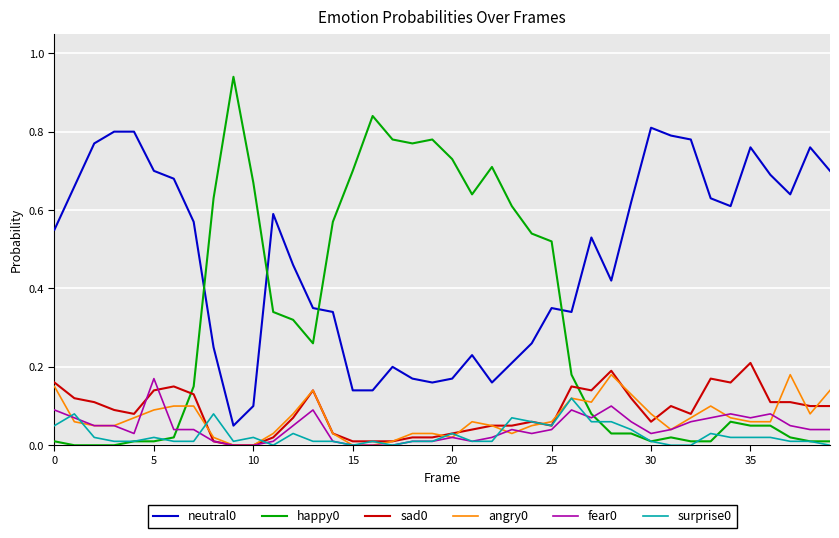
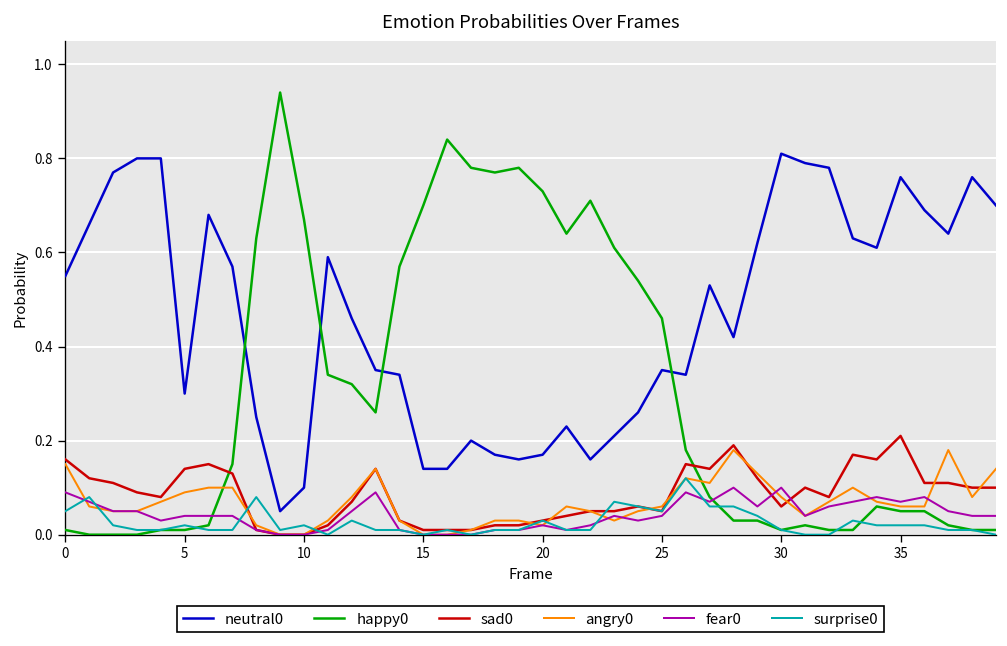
neutral0, 5: 0.7 -> 0.3
fear0, 5: 0.17 -> 0.04
happy0, 25: 0.52 -> 0.46
fear0, 30: 0.03 -> 0.10
